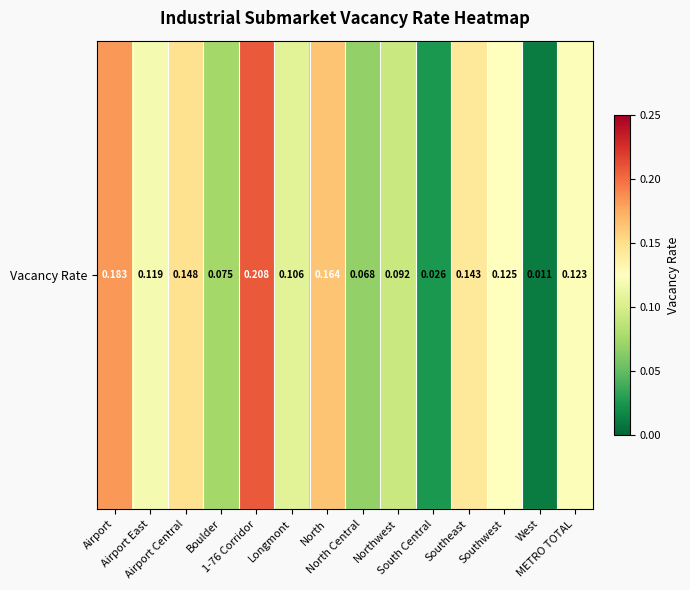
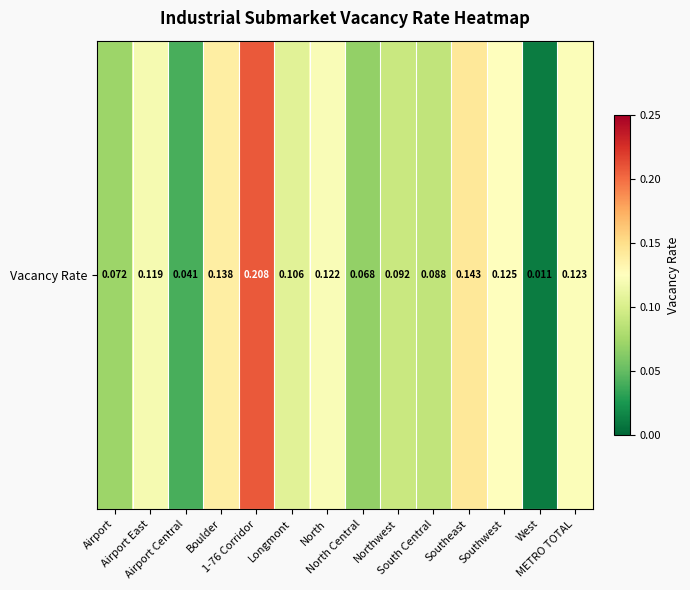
Vacancy Rate, Airport: 0.183 -> 0.072
Vacancy Rate, Airport Central: 0.148 -> 0.041
Vacancy Rate, Boulder: 0.075 -> 0.138
Vacancy Rate, North: 0.164 -> 0.122
Vacancy Rate, South Central: 0.026 -> 0.088
